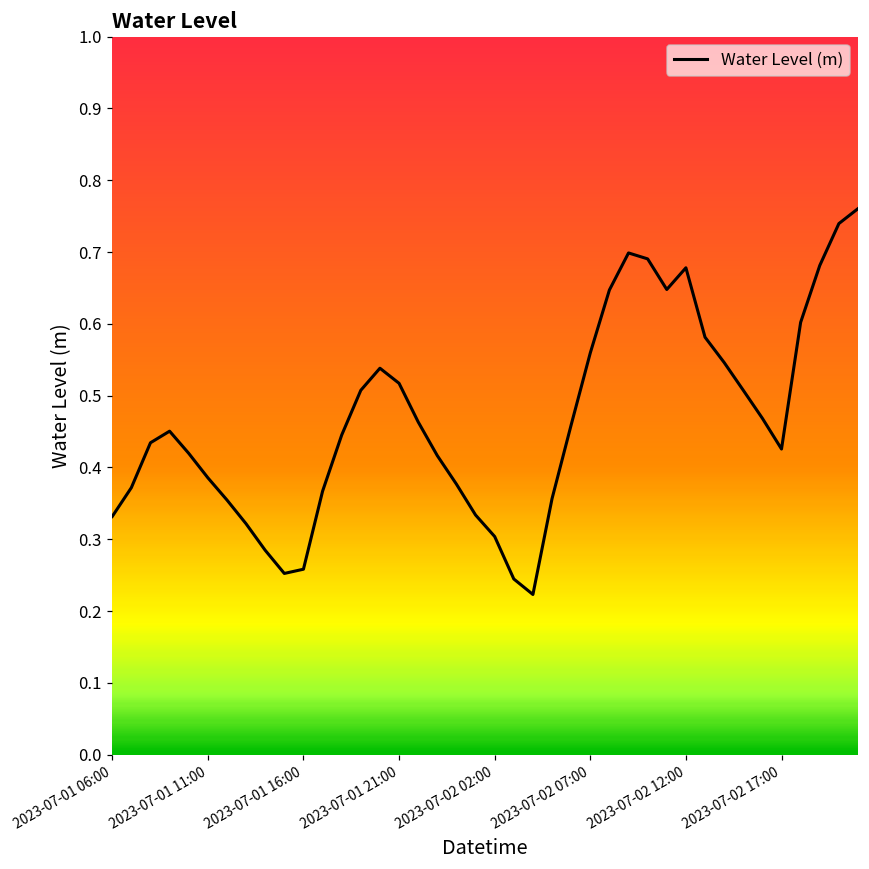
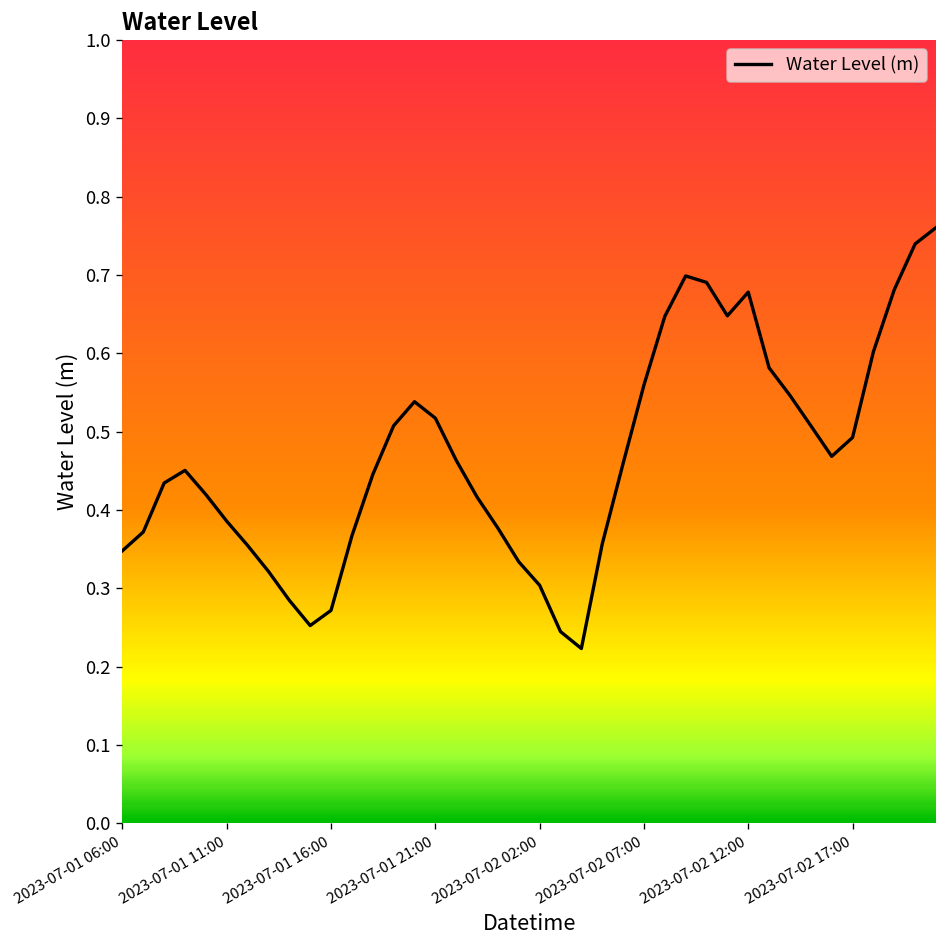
2023-07-01 06:00: 0.33 -> 0.35
2023-07-01 16:00: 0.26 -> 0.27
2023-07-02 17:00: 0.43 -> 0.49
